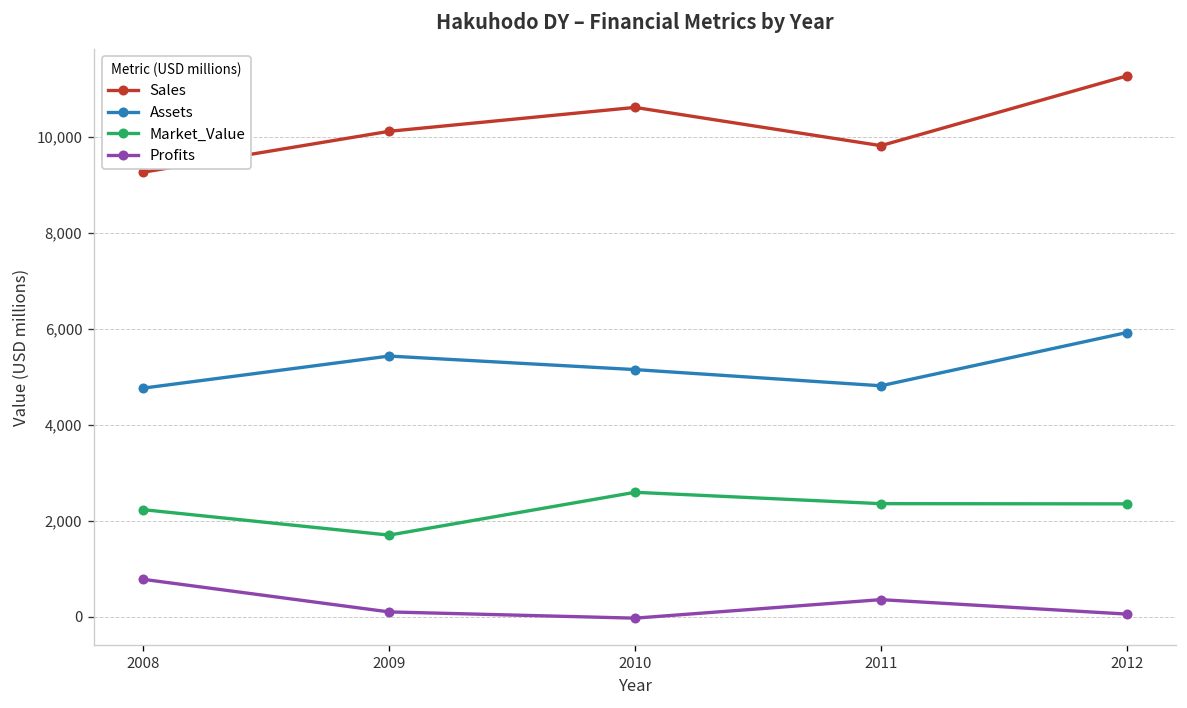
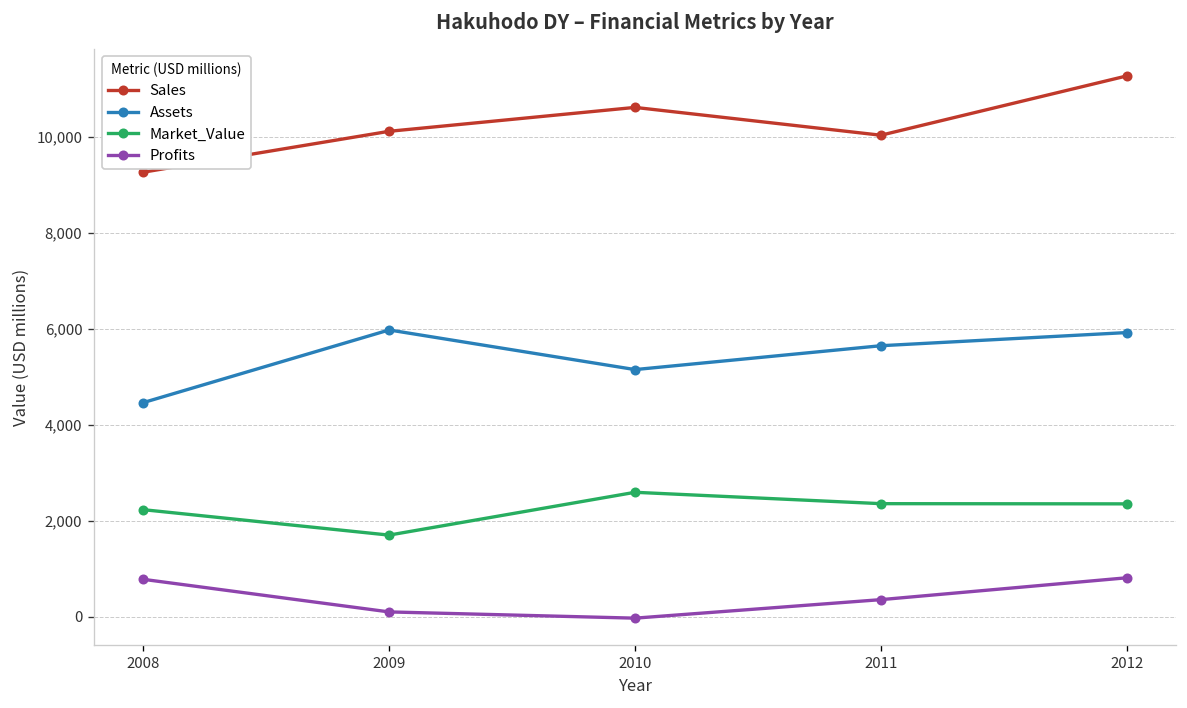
Assets, 2008: 4,800 -> 4,500
Assets, 2009: 5,400 -> 6,000
Sales, 2011: 9,800 -> 10,000
Assets, 2011: 4,800 -> 5,600
Profits, 2012: 100 -> 800
